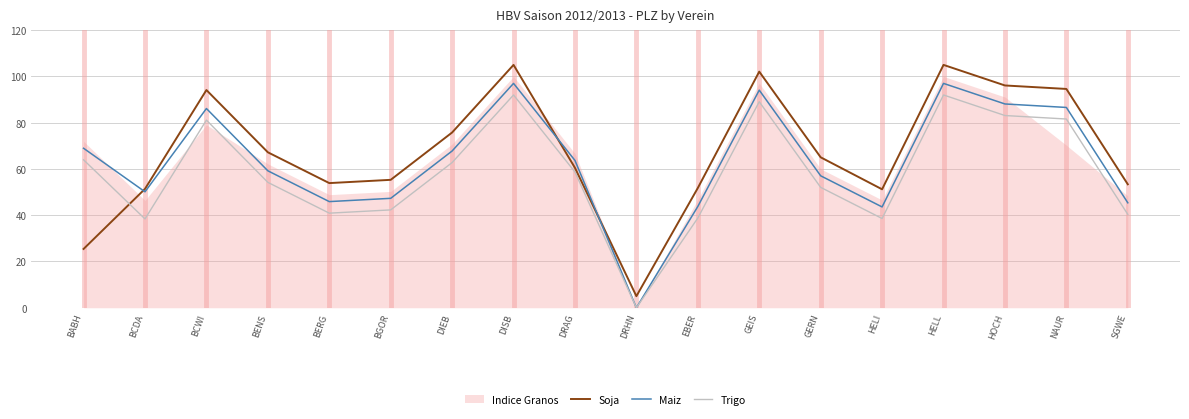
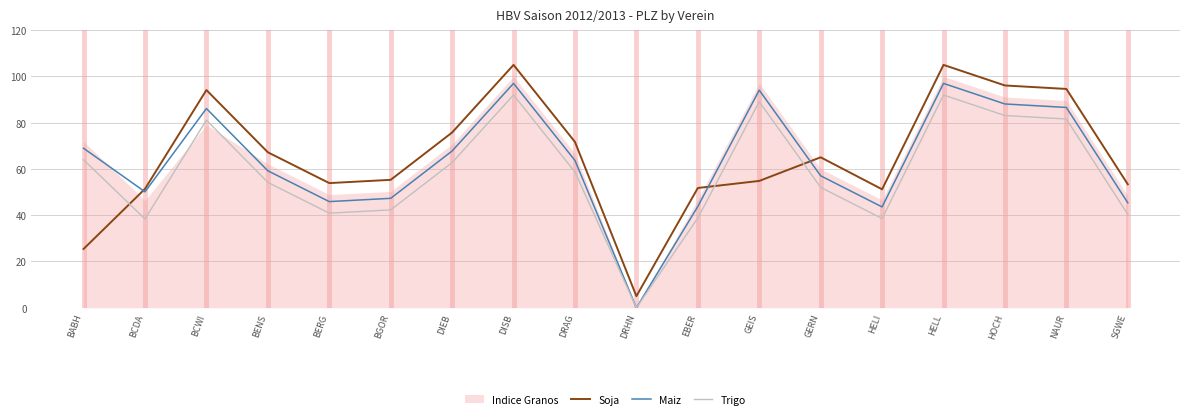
Soja, DRAG: 60 -> 72
Soja, GEIS: 102 -> 55
Indice Granos, NAUR: 70 -> 90
